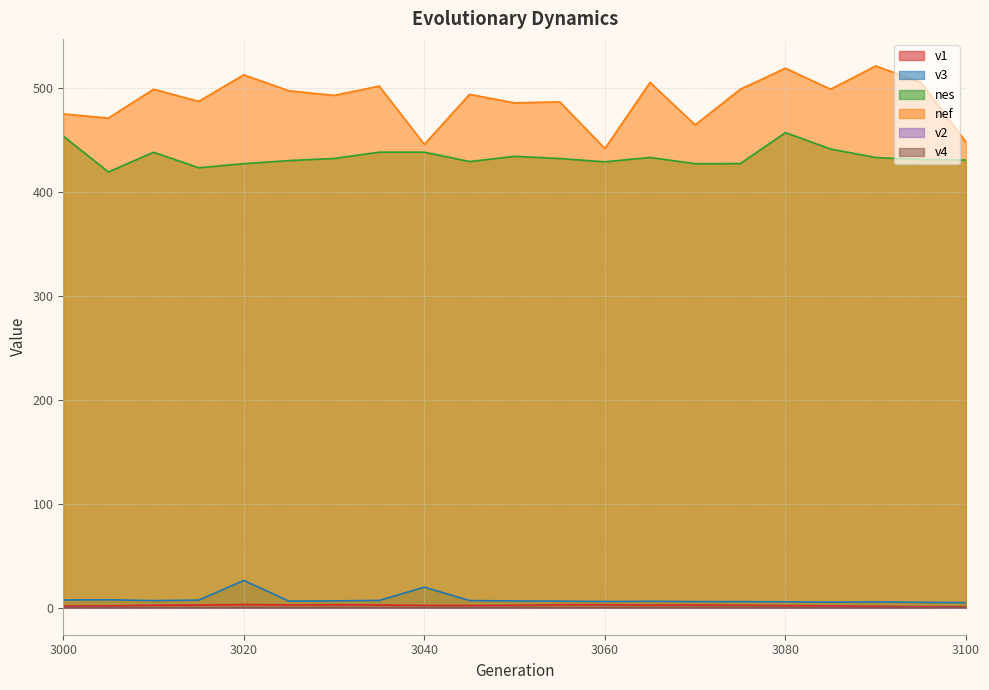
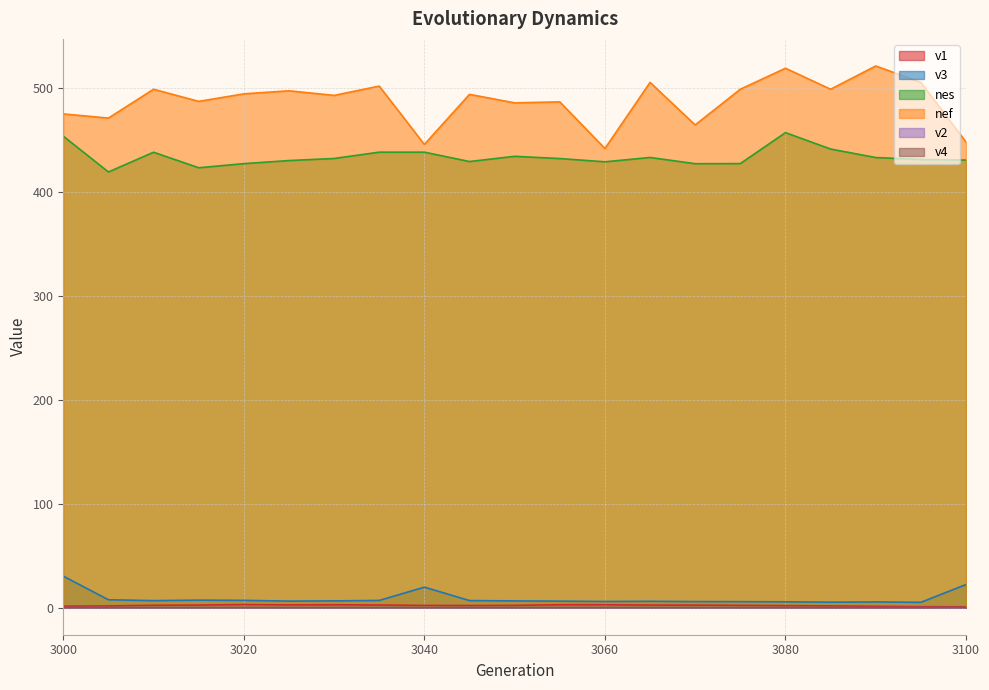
v3, 3000: 7 -> 30
v3, 3020: 26 -> 7
nef, 3020: 512 -> 494
v3, 3100: 5 -> 22
